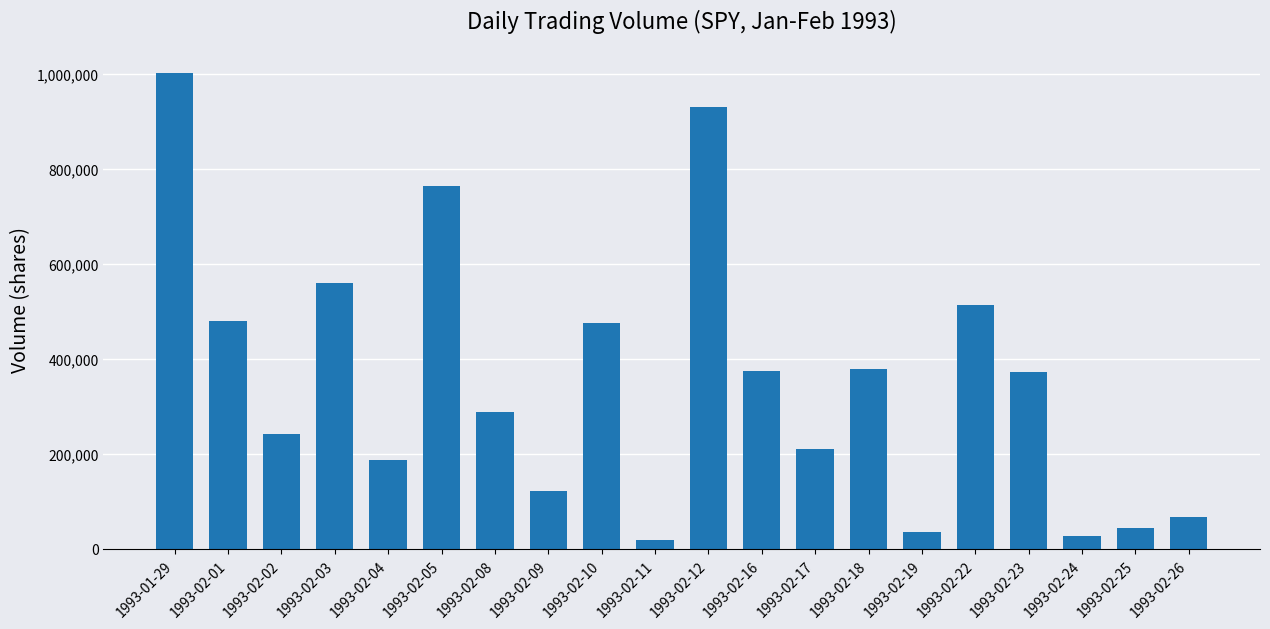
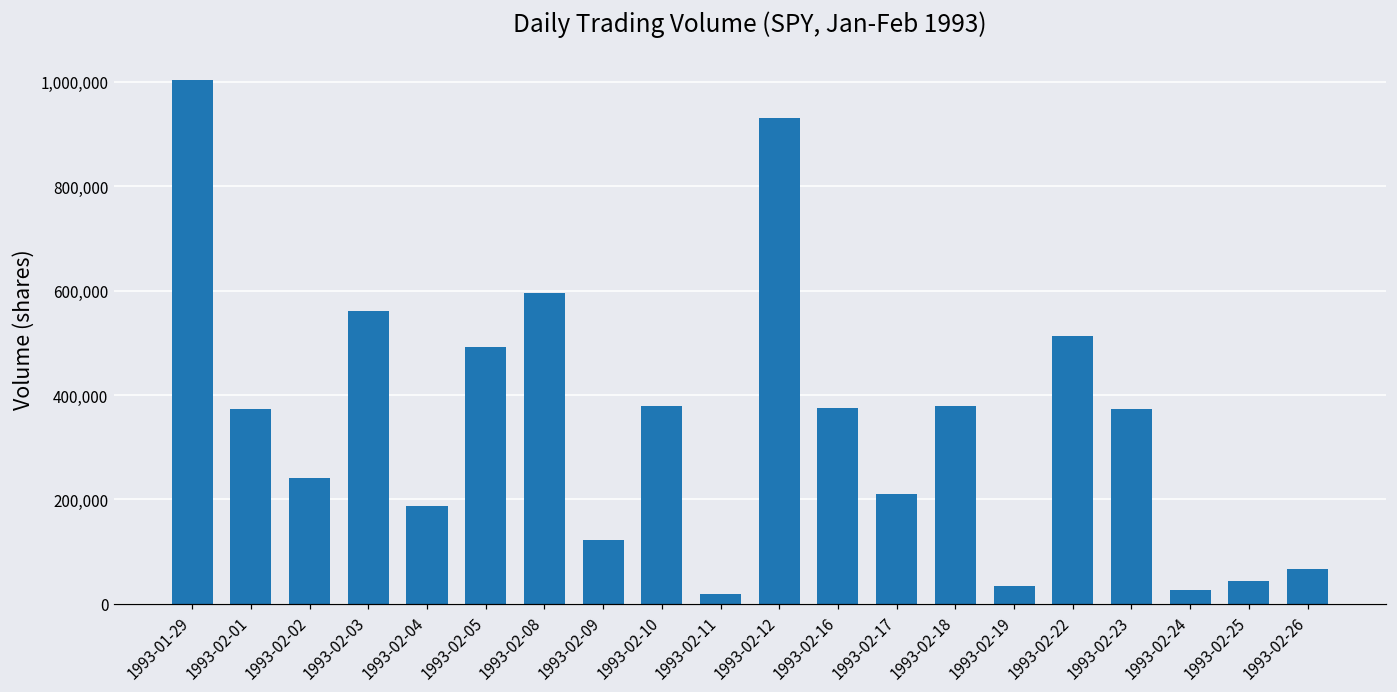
1993-02-01: 480,000 -> 370,000
1993-02-05: 760,000 -> 490,000
1993-02-08: 290,000 -> 600,000
1993-02-10: 480,000 -> 380,000
